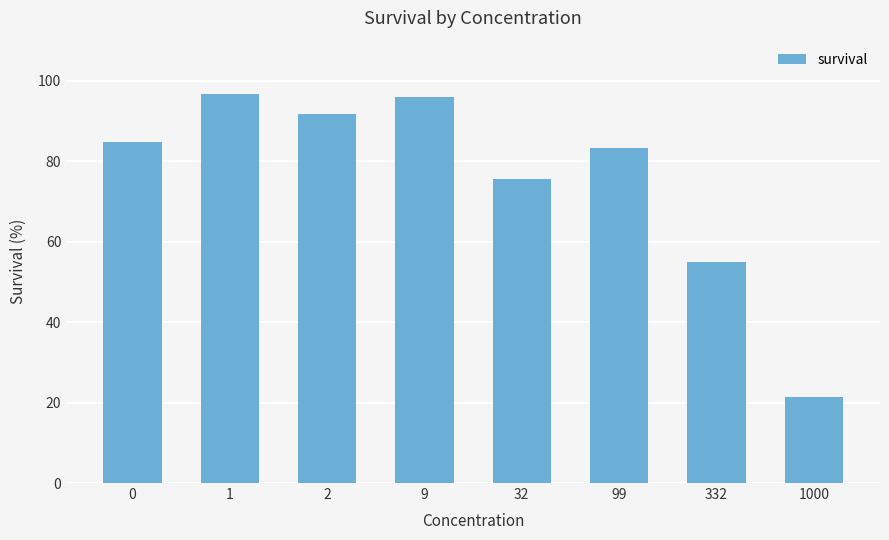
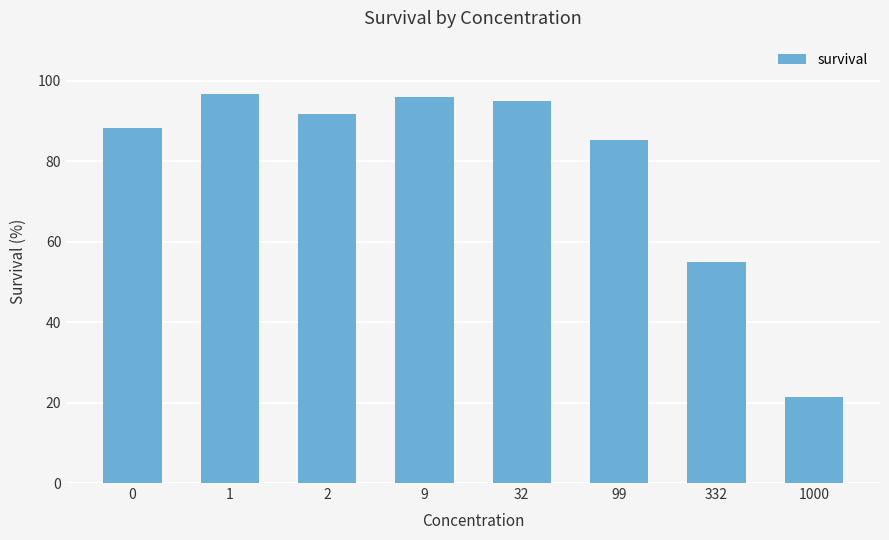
0: 85 -> 88
32: 76 -> 95
99: 83 -> 85
